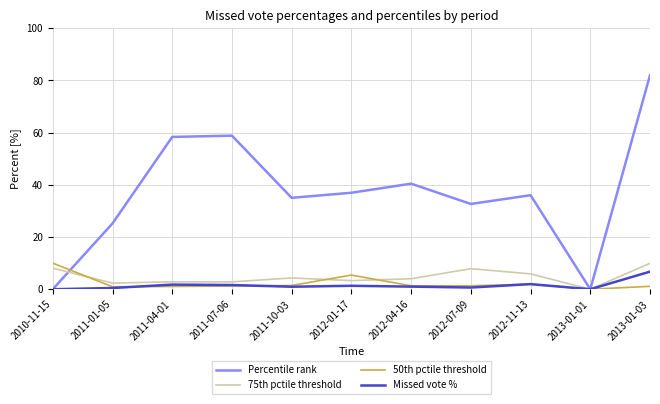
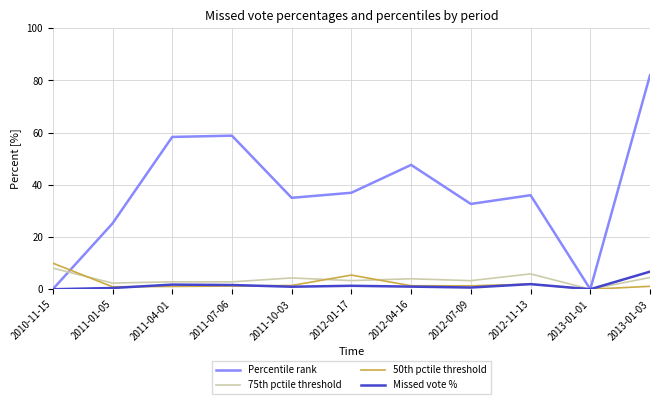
Percentile rank, 2012-04-16: 40 -> 48
75th pctile threshold, 2012-07-09: 8 -> 3
75th pctile threshold, 2013-01-03: 10 -> 4
